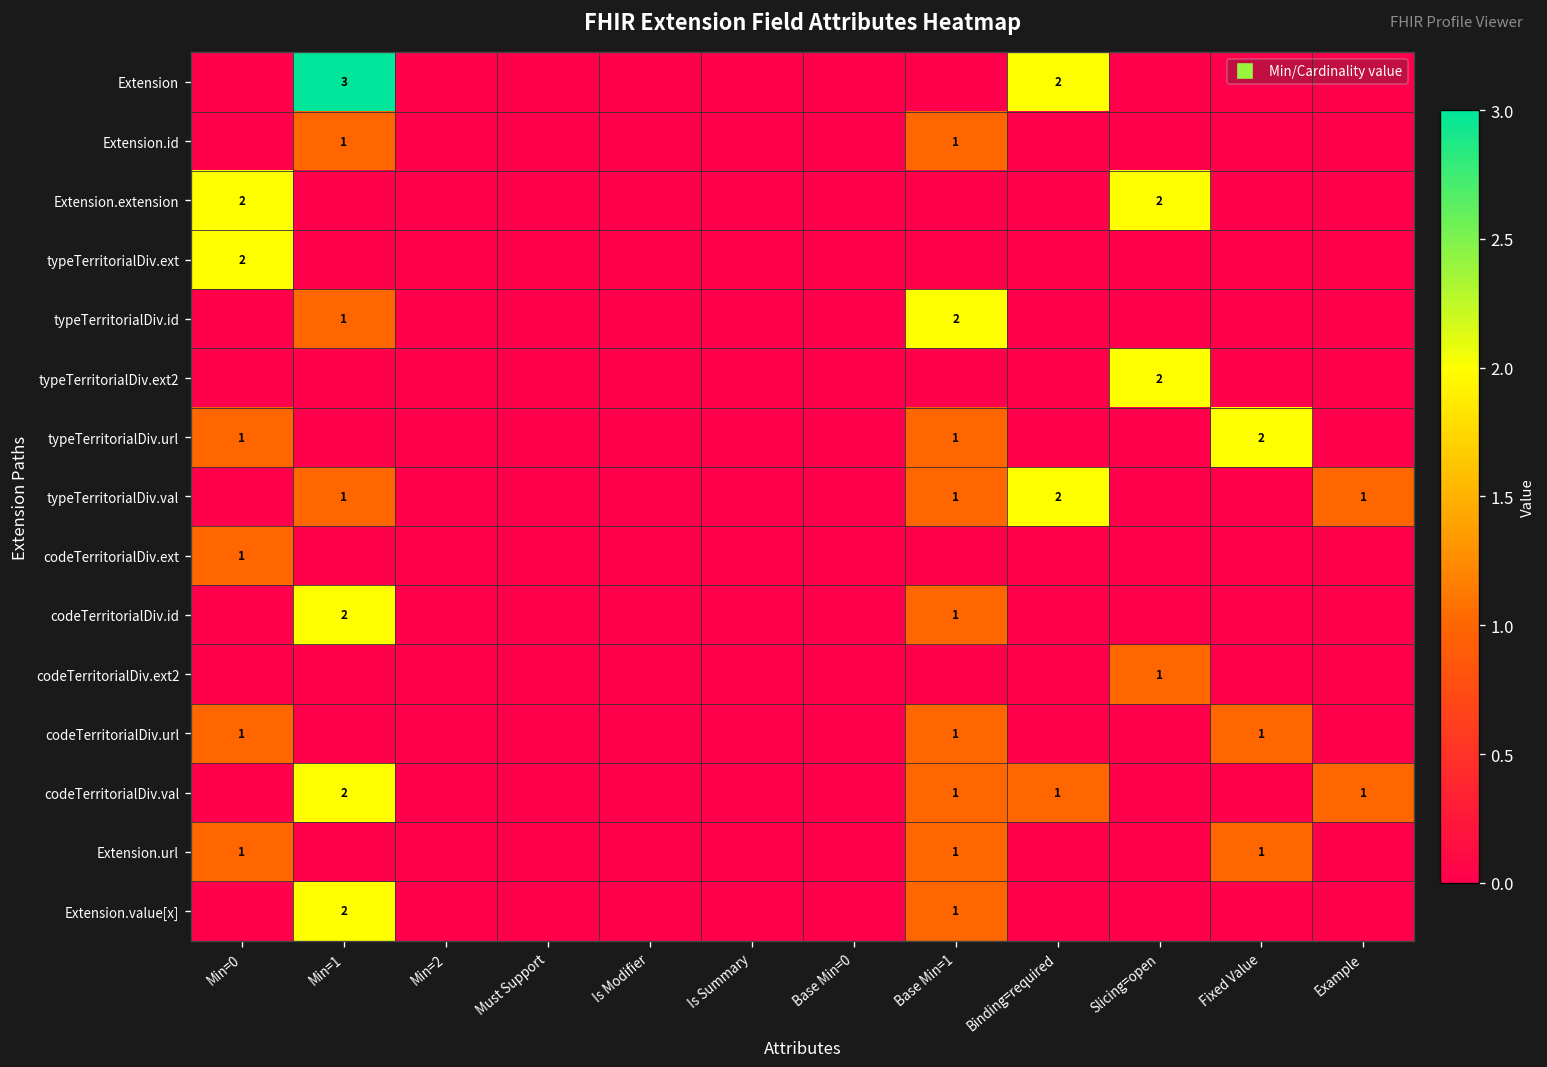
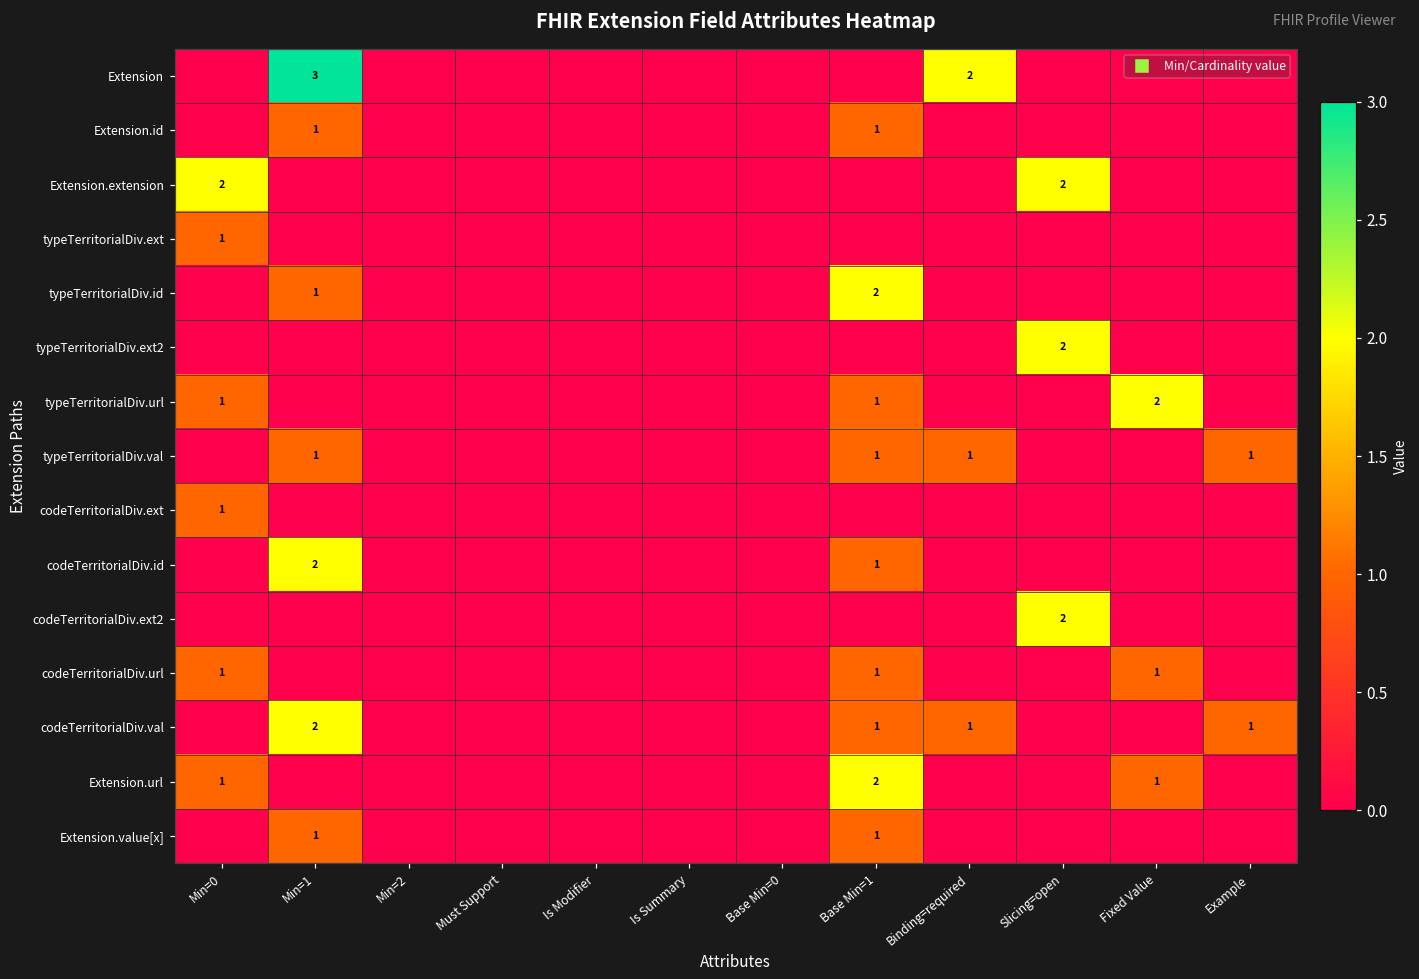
typeTerritorialDiv.ext, Min=0: 2 -> 1
typeTerritorialDiv.val, Binding=required: 2 -> 1
codeTerritorialDiv.ext2, Slicing=open: 1 -> 2
Extension.url, Base Min=1: 1 -> 2
Extension.value[x], Min=1: 2 -> 1
